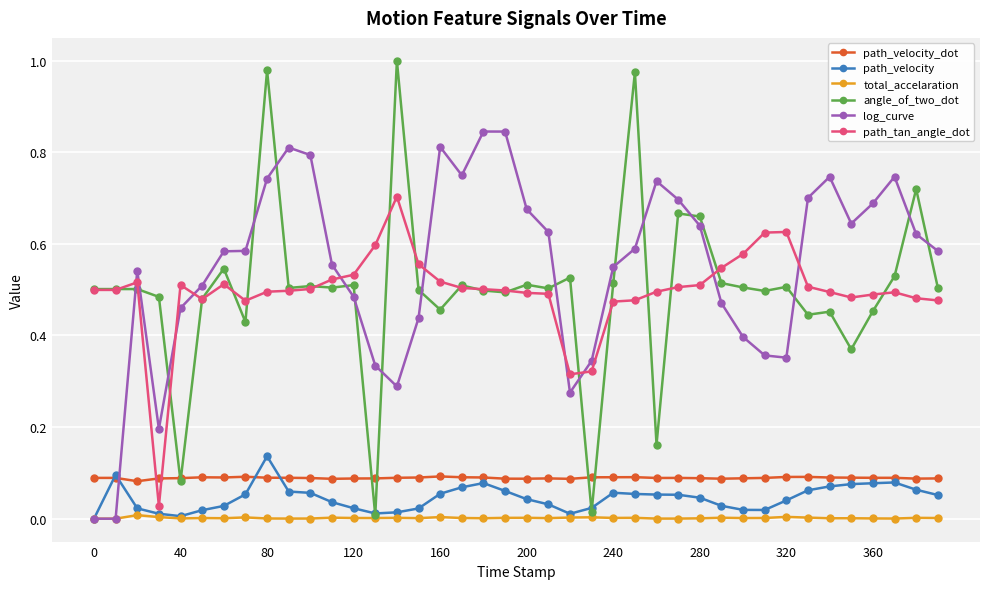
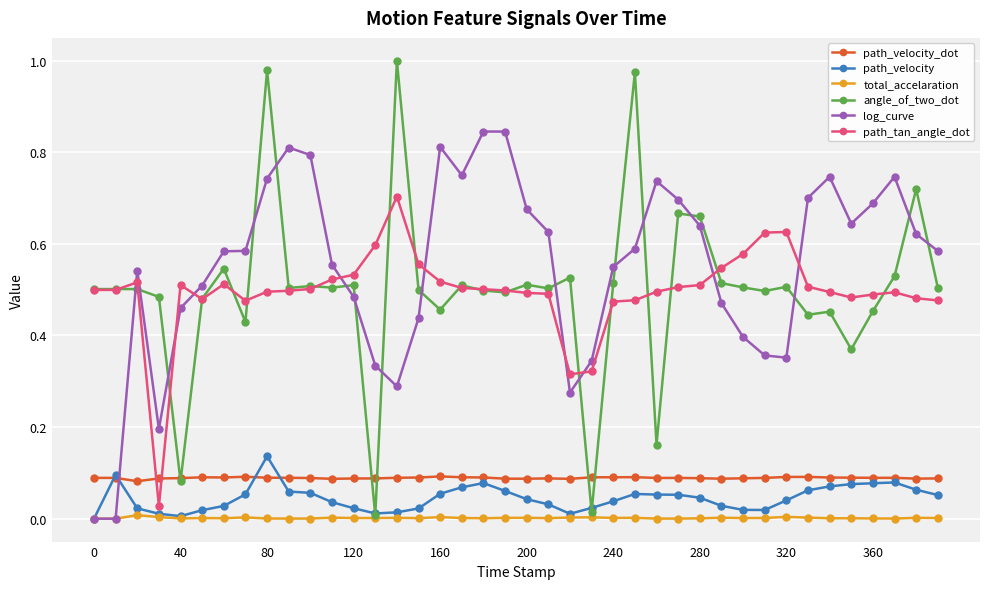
path_velocity, 240: 0.06 -> 0.04
